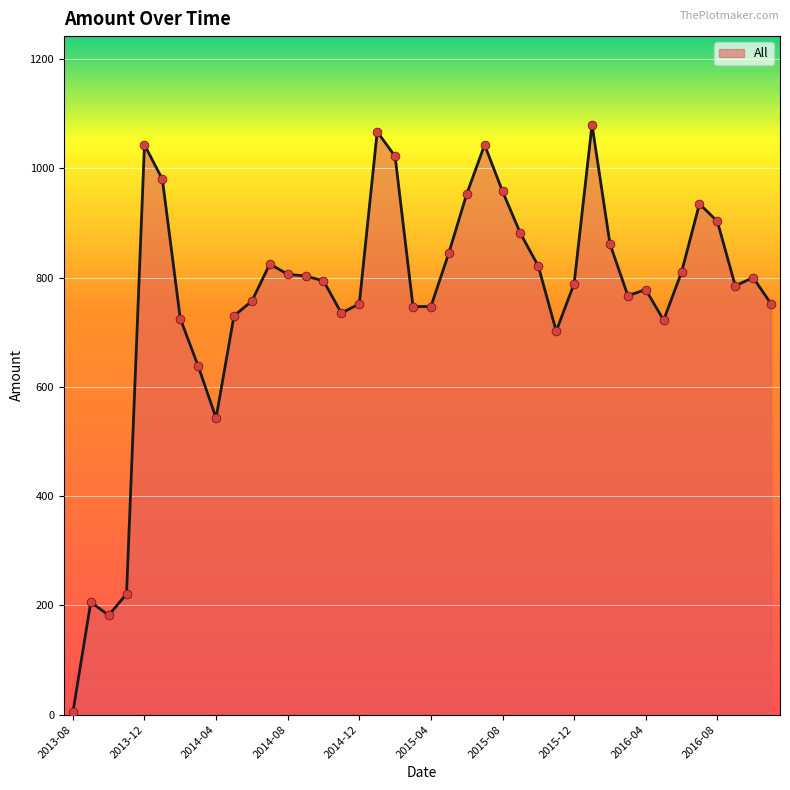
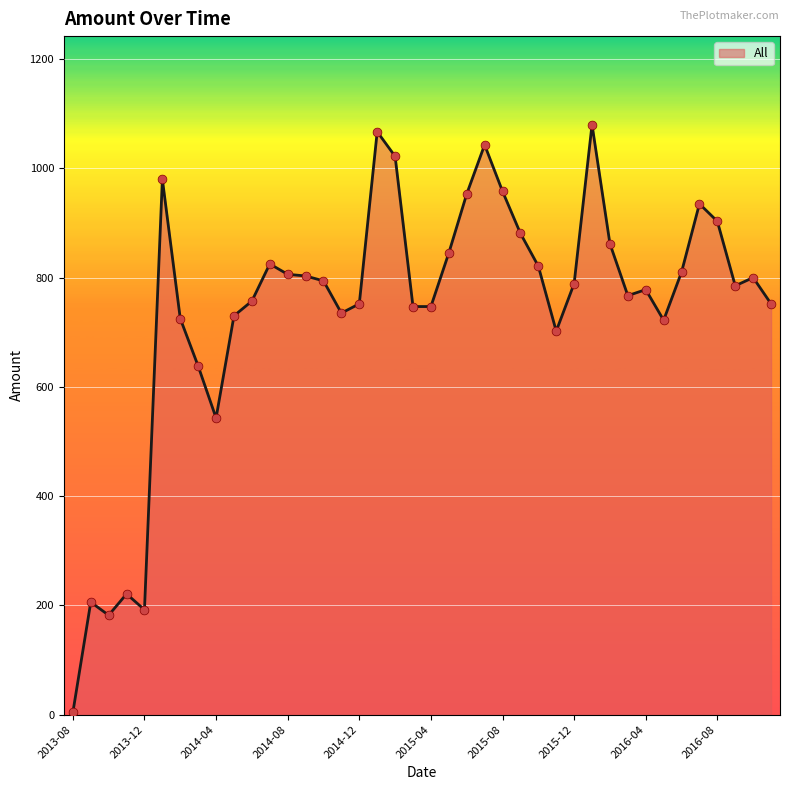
2013-12: 1040 -> 190
